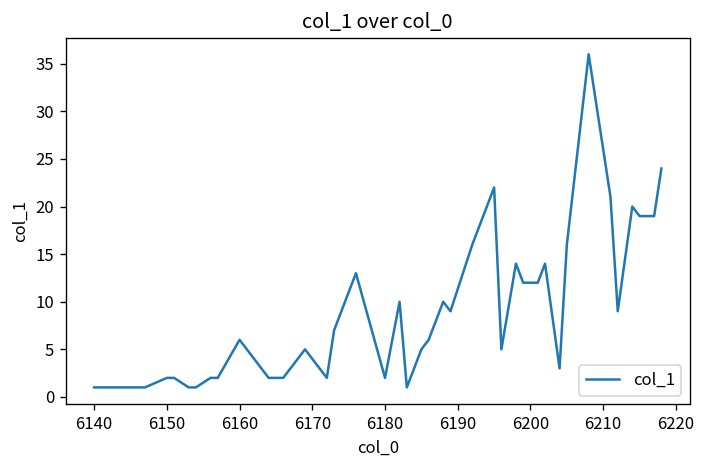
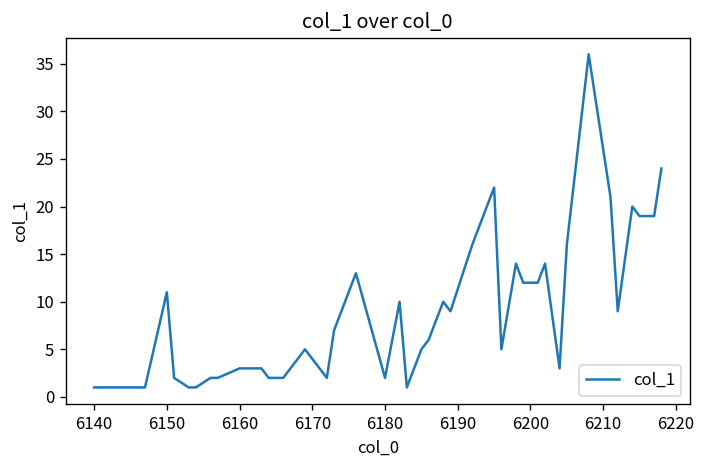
6150: 2 -> 11
6160: 6 -> 3
